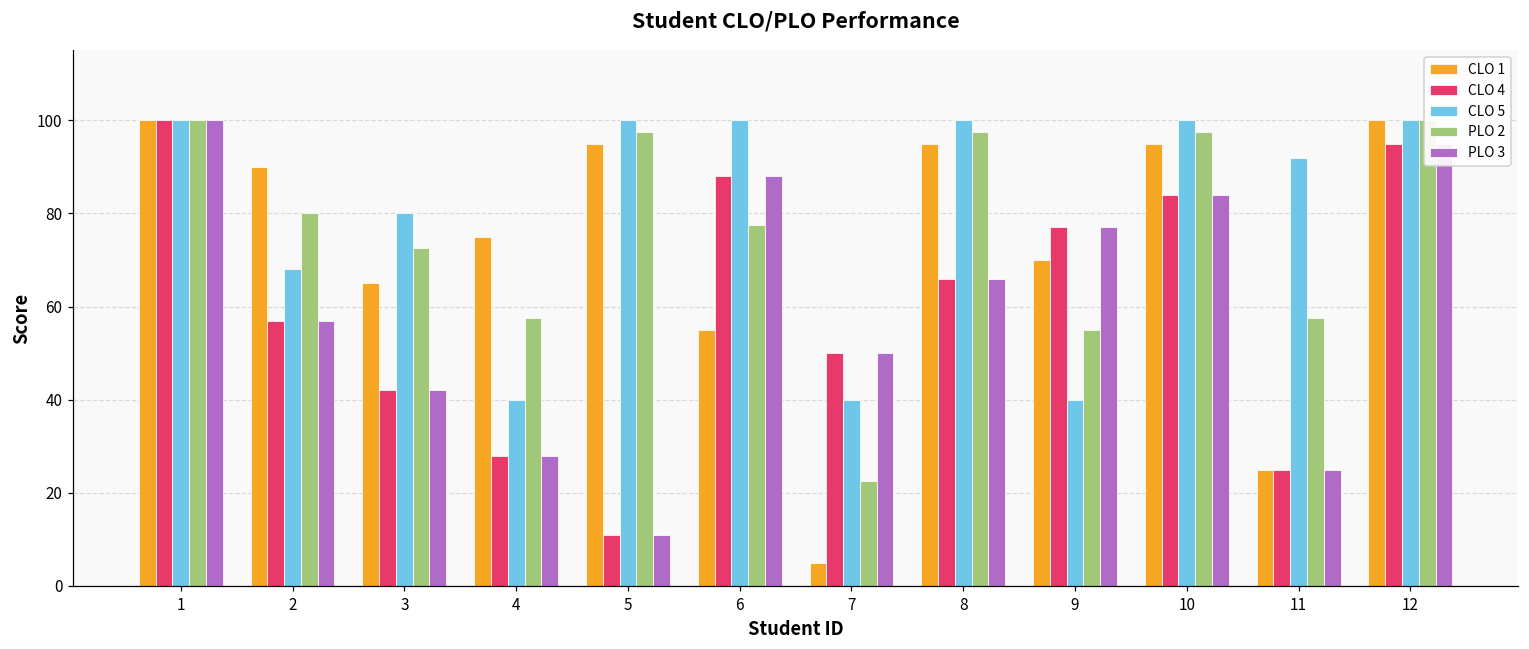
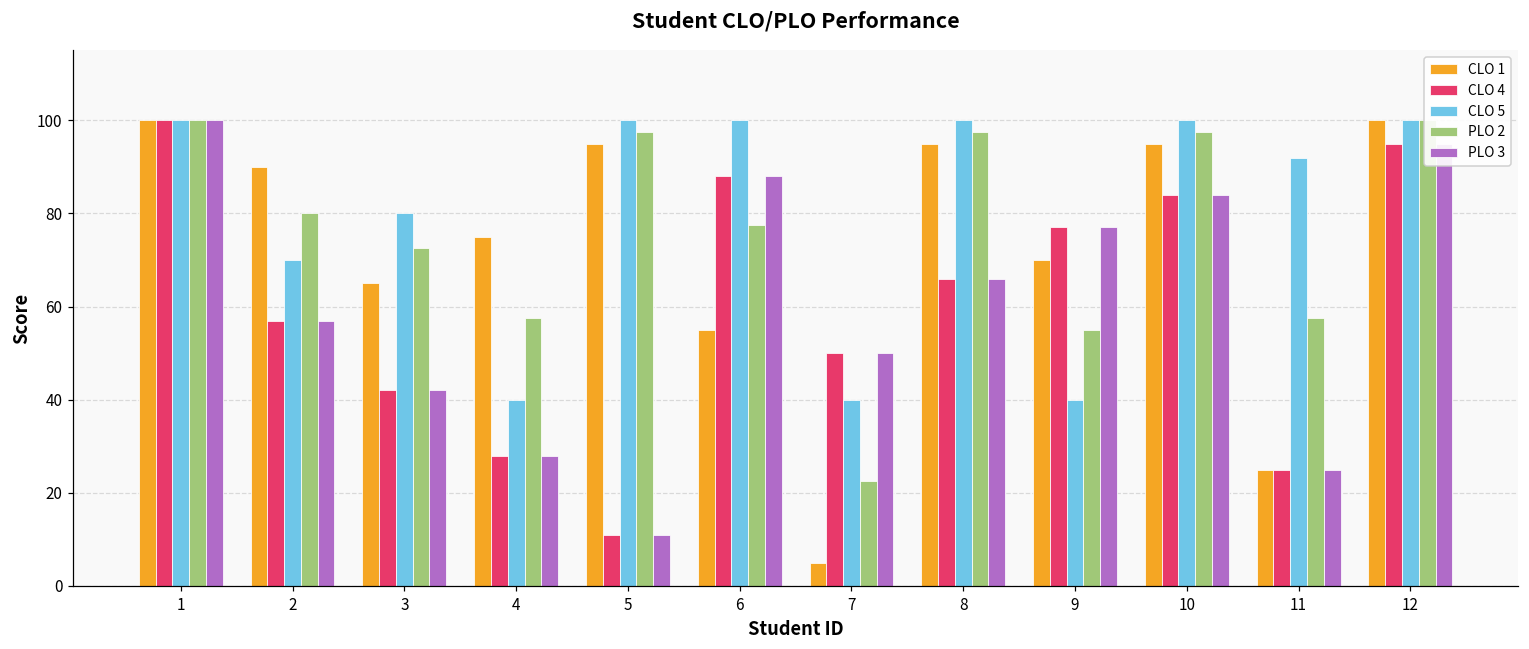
CLO 5, 2: 68 -> 70
